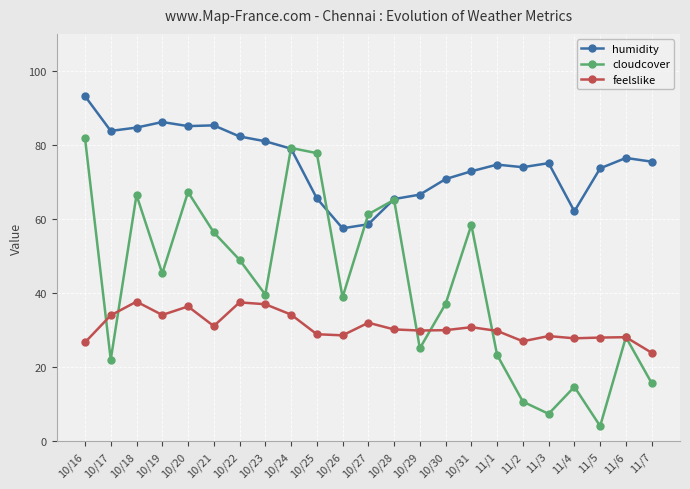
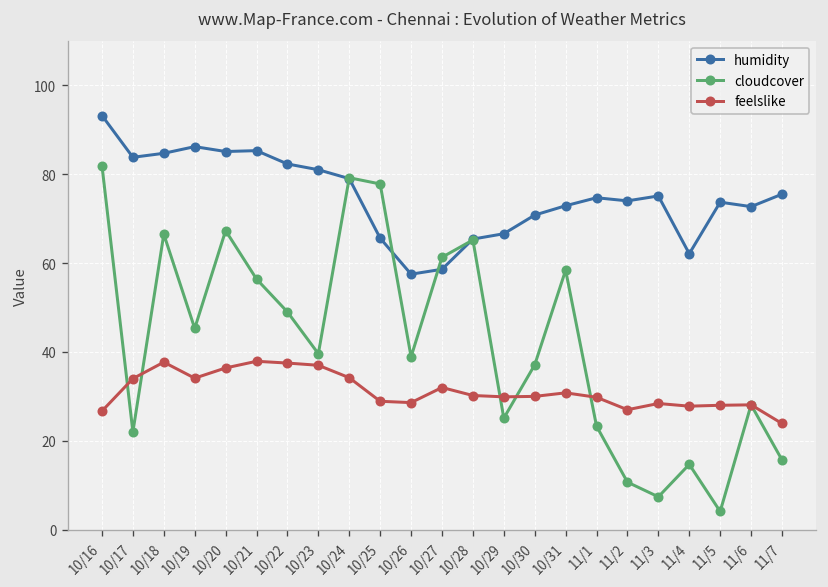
feelslike, 10/21: 31 -> 38
humidity, 11/6: 77 -> 73
